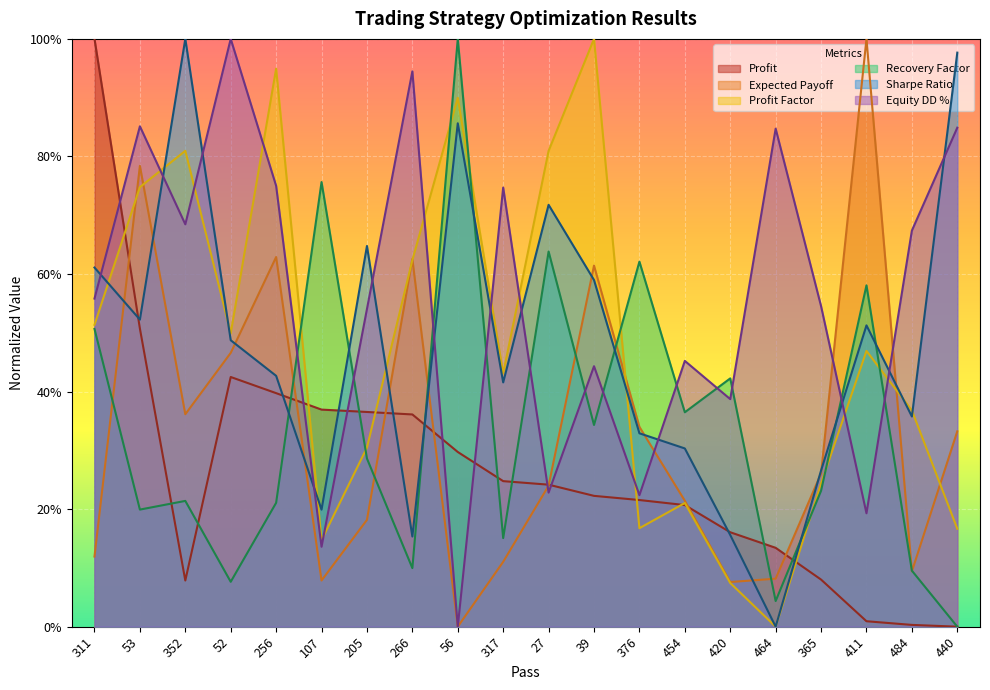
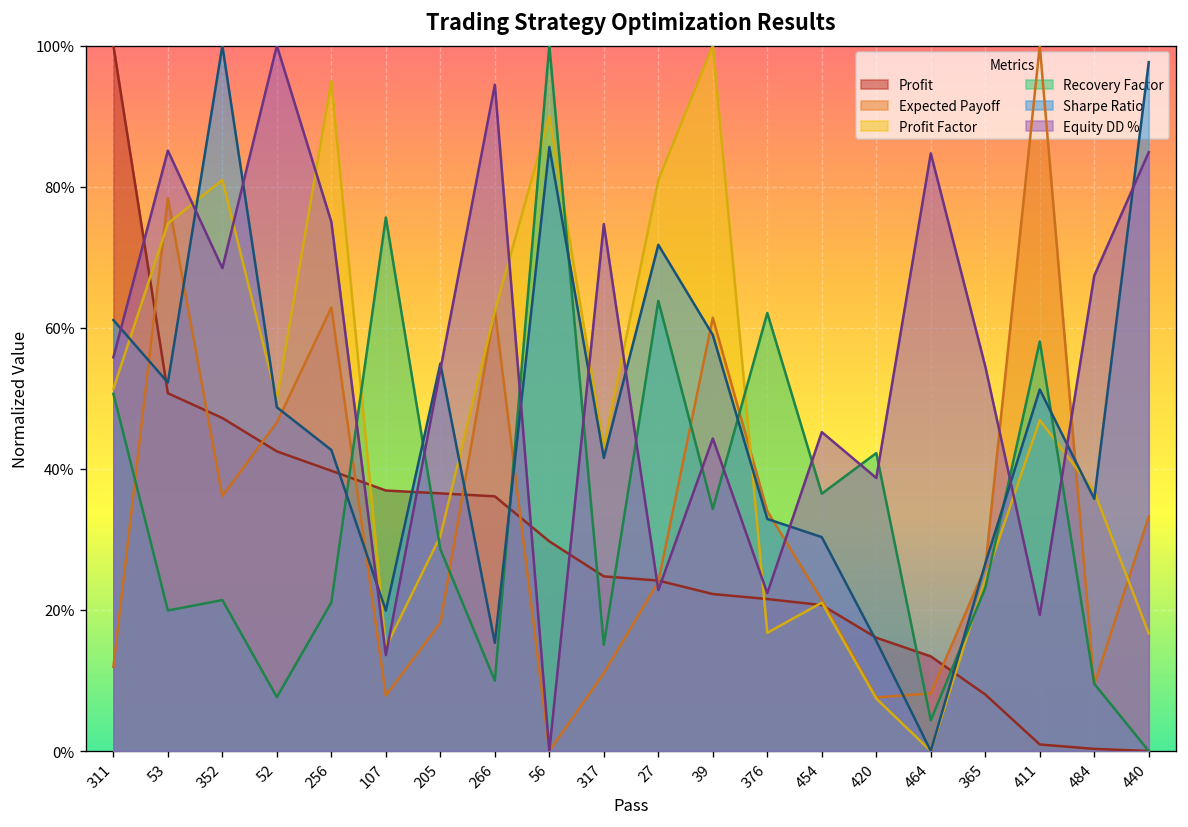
Profit, 352: 8% -> 47%
Sharpe Ratio, 205: 65% -> 55%
